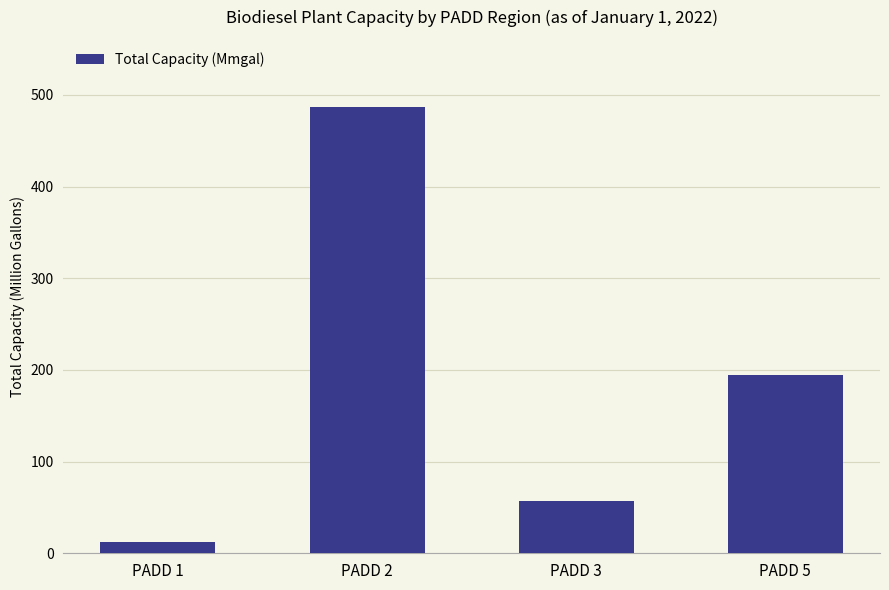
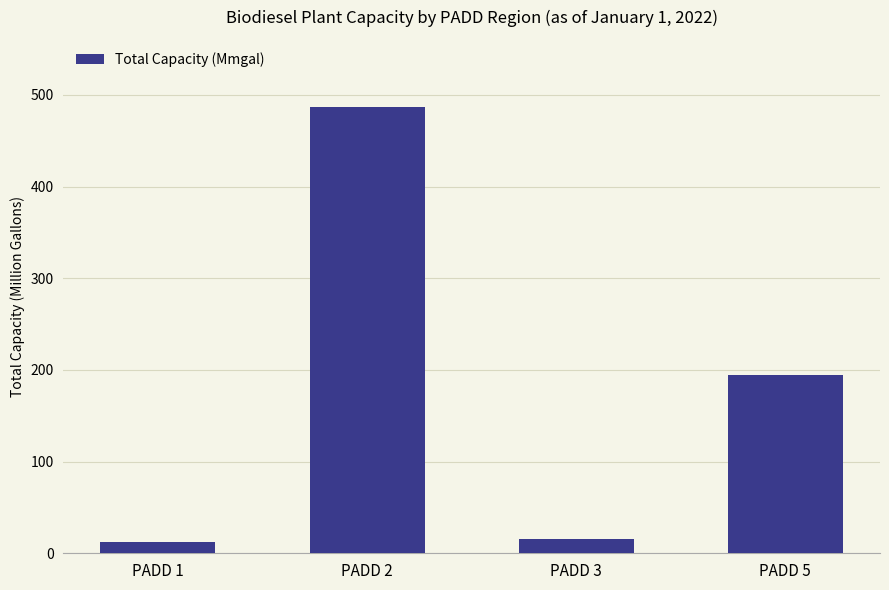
PADD 3: 60 -> 20
